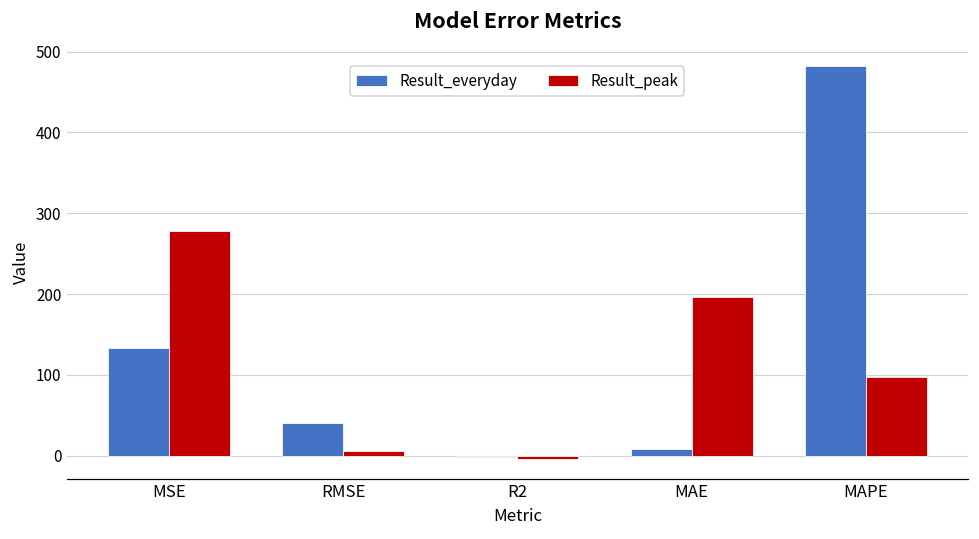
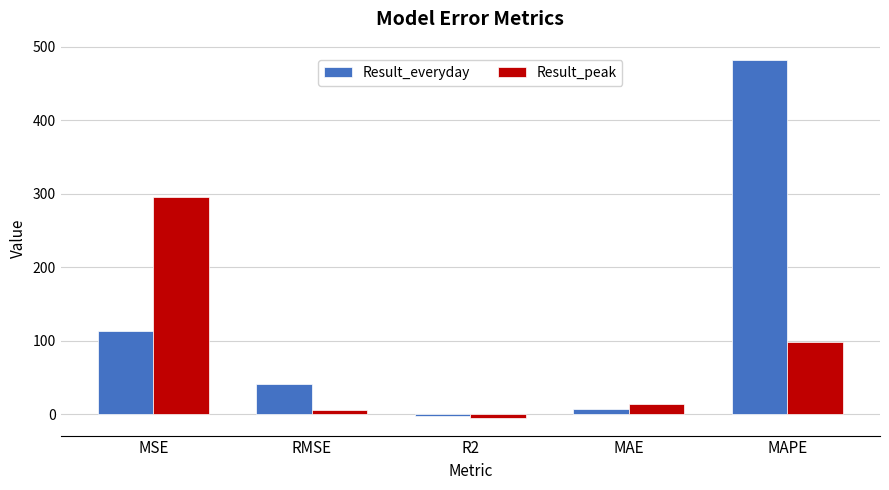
Result_everyday, MSE: 130 -> 110
Result_peak, MSE: 280 -> 300
Result_peak, MAE: 200 -> 10
